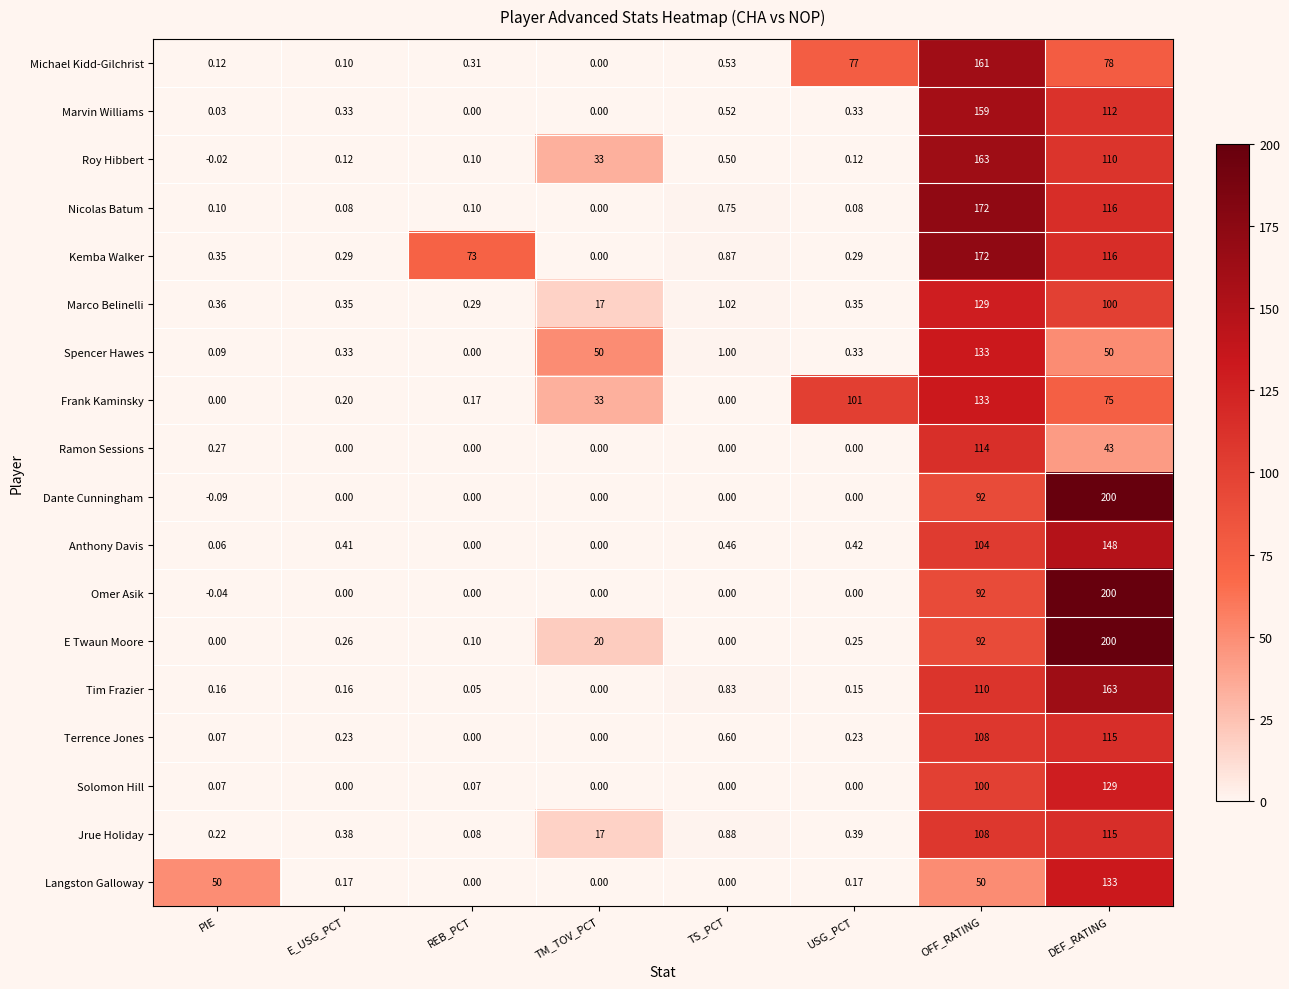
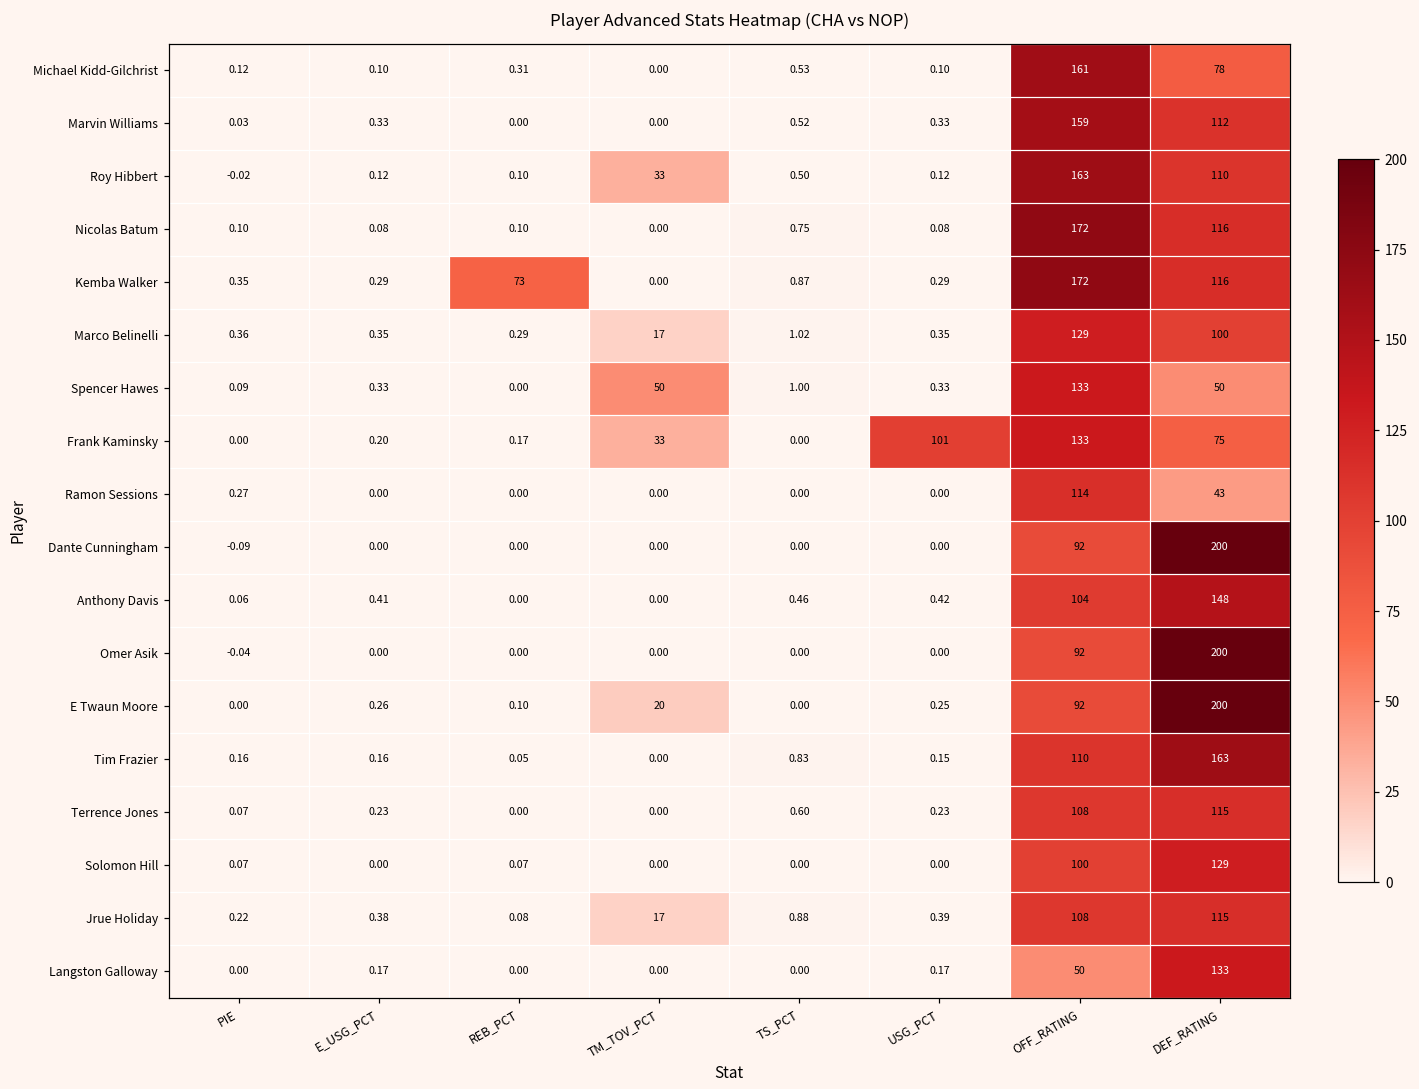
Michael Kidd-Gilchrist, USG_PCT: 77 -> 0.10
Langston Galloway, PIE: 50 -> 0.00
